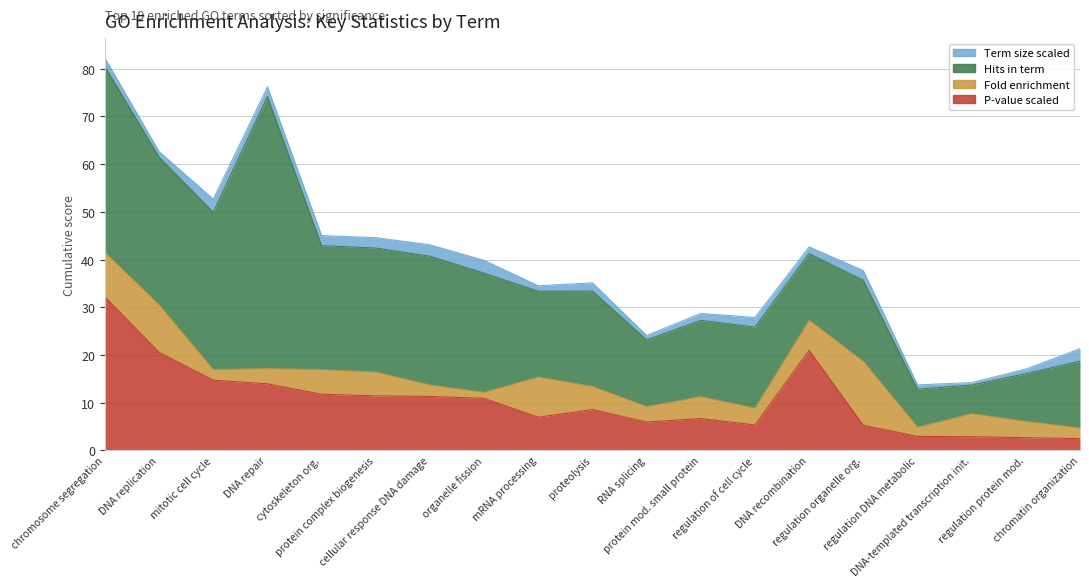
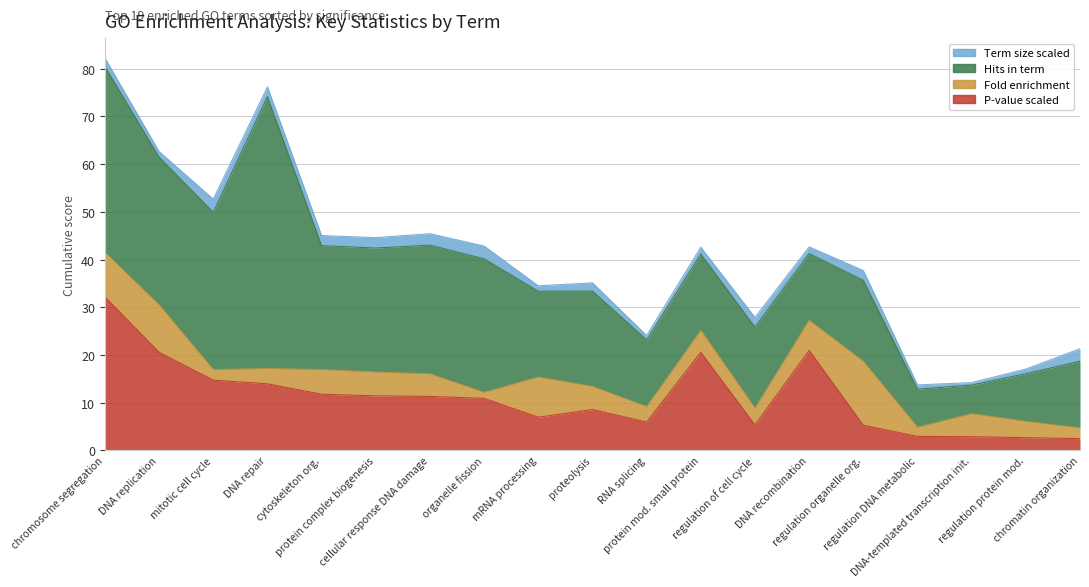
Fold enrichment, cellular response DNA damage: 2 -> 5
Hits in term, organelle fission: 25 -> 28
P-value scaled, protein mod. small protein: 7 -> 21
